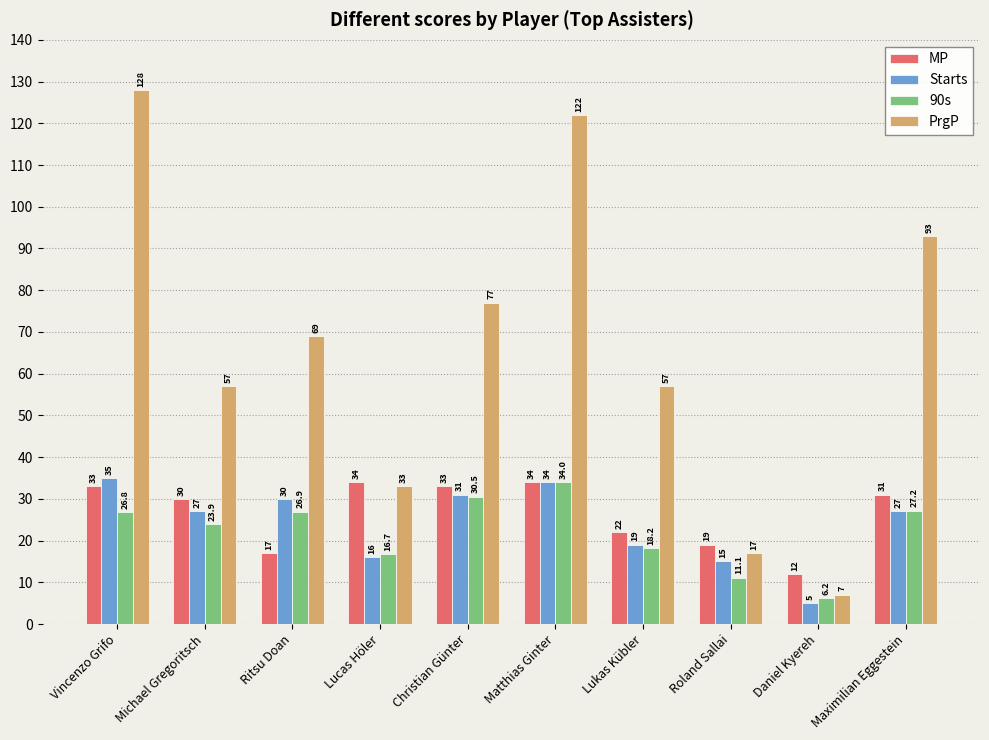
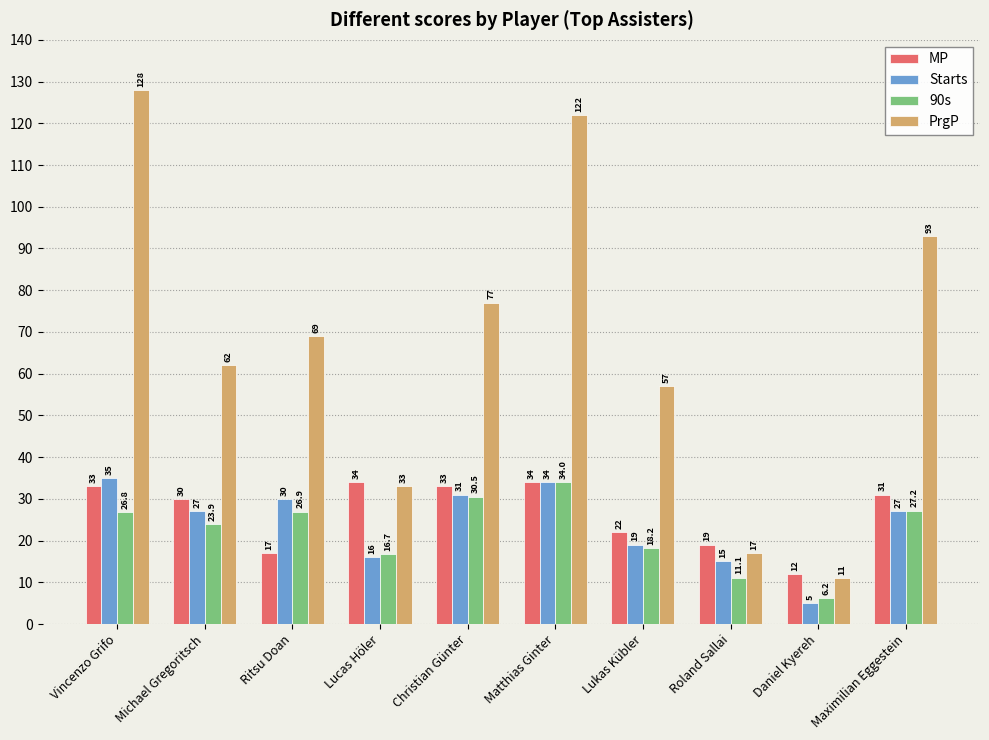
PrgP, Michael Gregoritsch: 57 -> 62
PrgP, Daniel Kyereh: 7 -> 11
